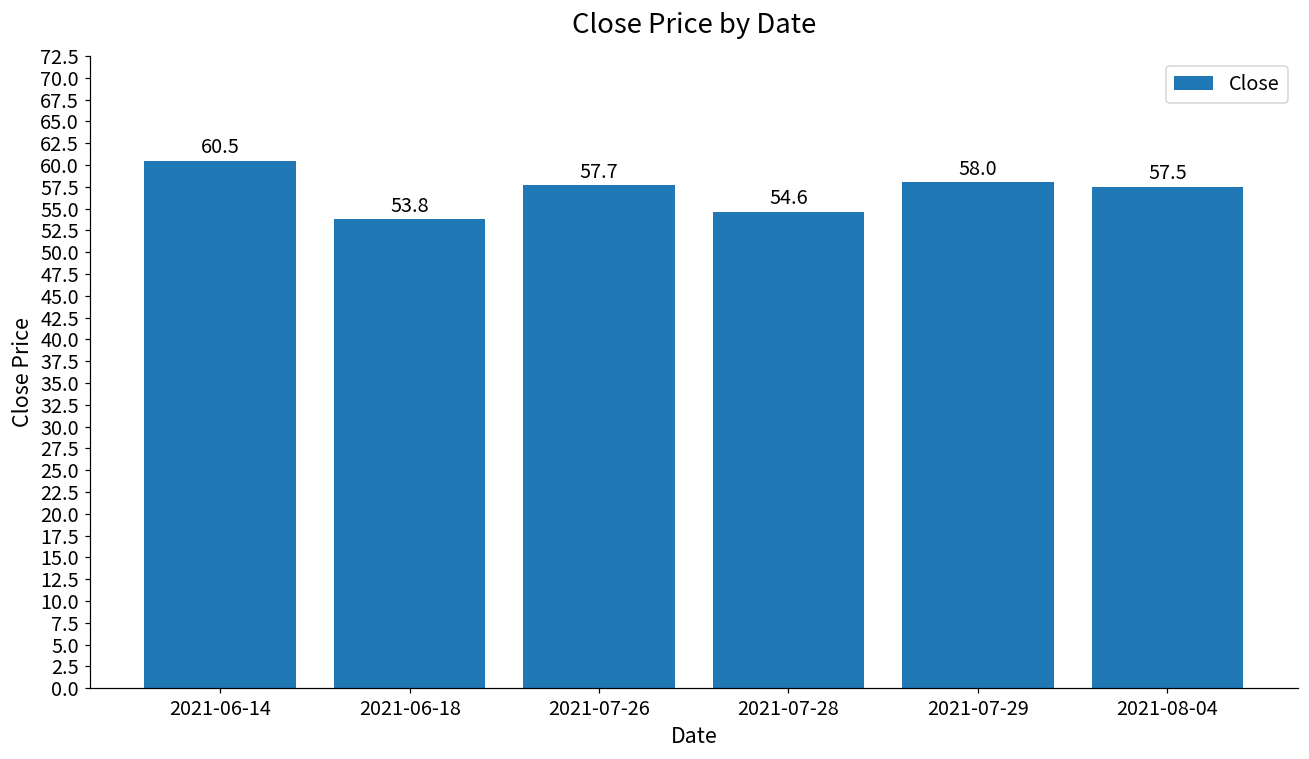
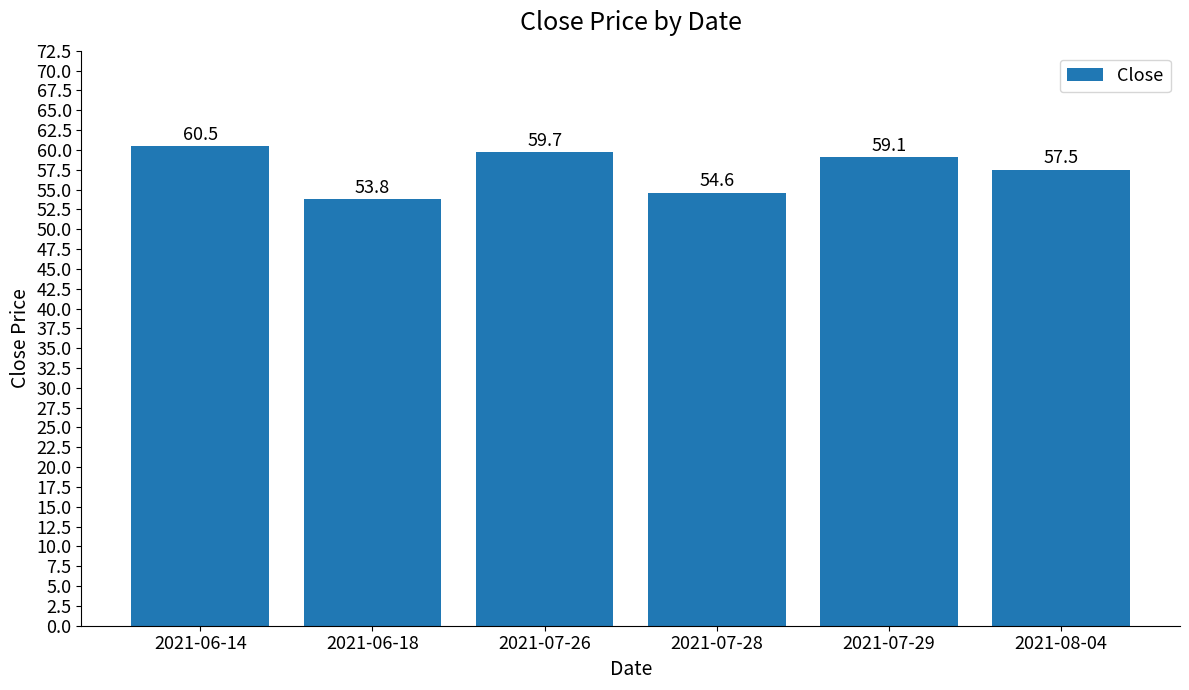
2021-07-26: 57.7 -> 59.7
2021-07-29: 58.0 -> 59.1
